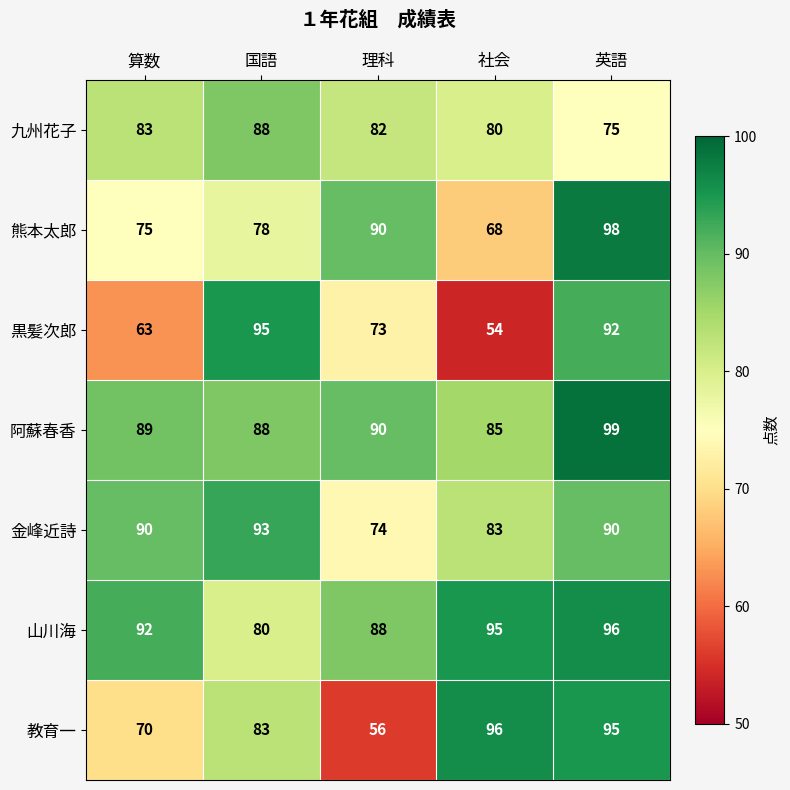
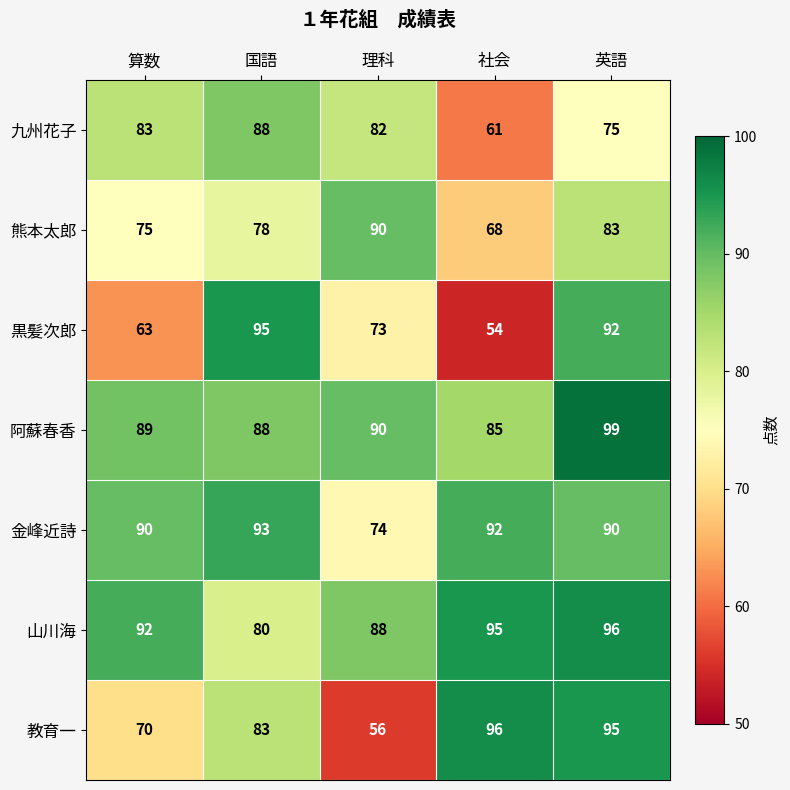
九州花子, 社会: 80 -> 61
熊本太郎, 英語: 98 -> 83
金峰近詩, 社会: 83 -> 92
